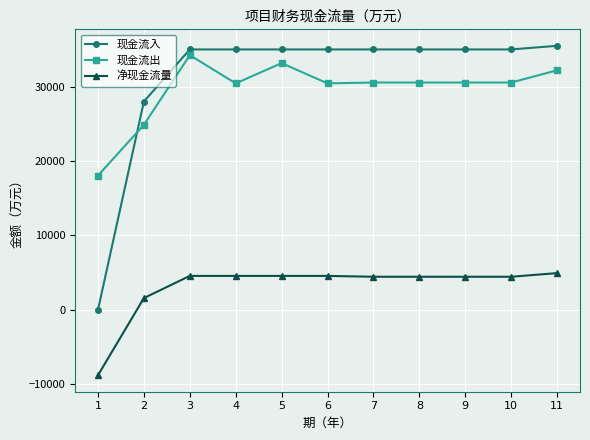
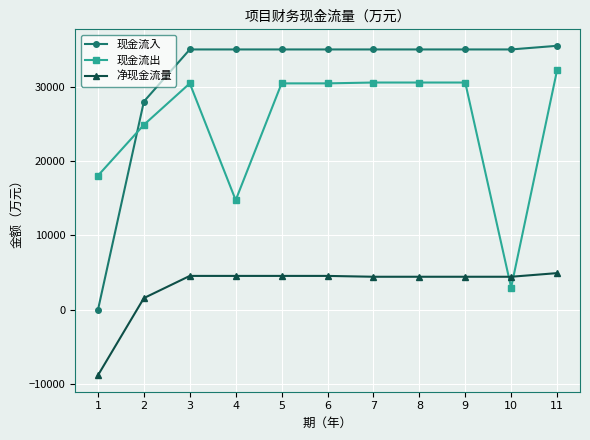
现金流出, 3: 34000 -> 30000
现金流出, 4: 30000 -> 15000
现金流出, 5: 33000 -> 30000
现金流出, 10: 31000 -> 3000
